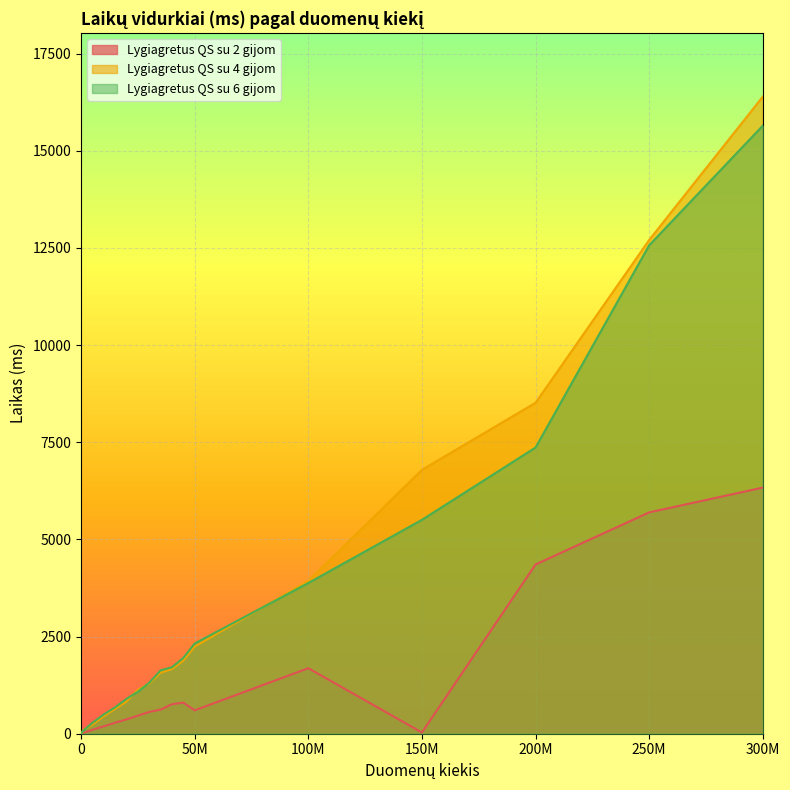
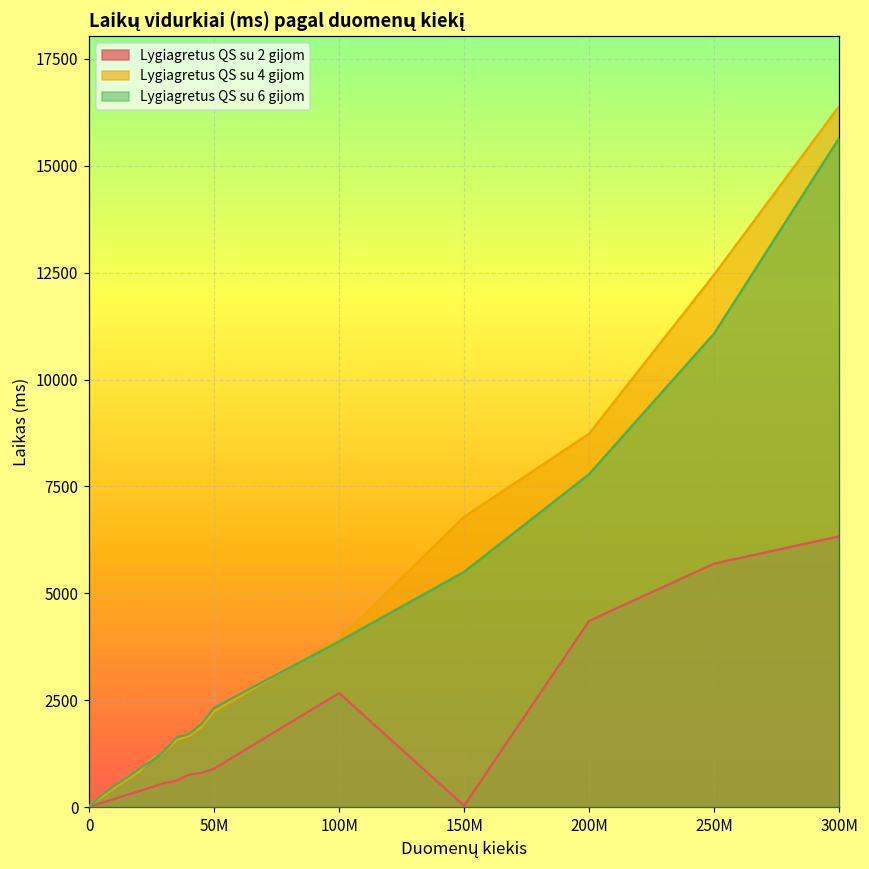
Lygiagretus QS su 2 gijom, 50M: 600 -> 900
Lygiagretus QS su 2 gijom, 100M: 1700 -> 2700
Lygiagretus QS su 4 gijom, 200M: 8500 -> 8700
Lygiagretus QS su 6 gijom, 200M: 7400 -> 7800
Lygiagretus QS su 4 gijom, 250M: 12700 -> 12500
Lygiagretus QS su 6 gijom, 250M: 12600 -> 11100
